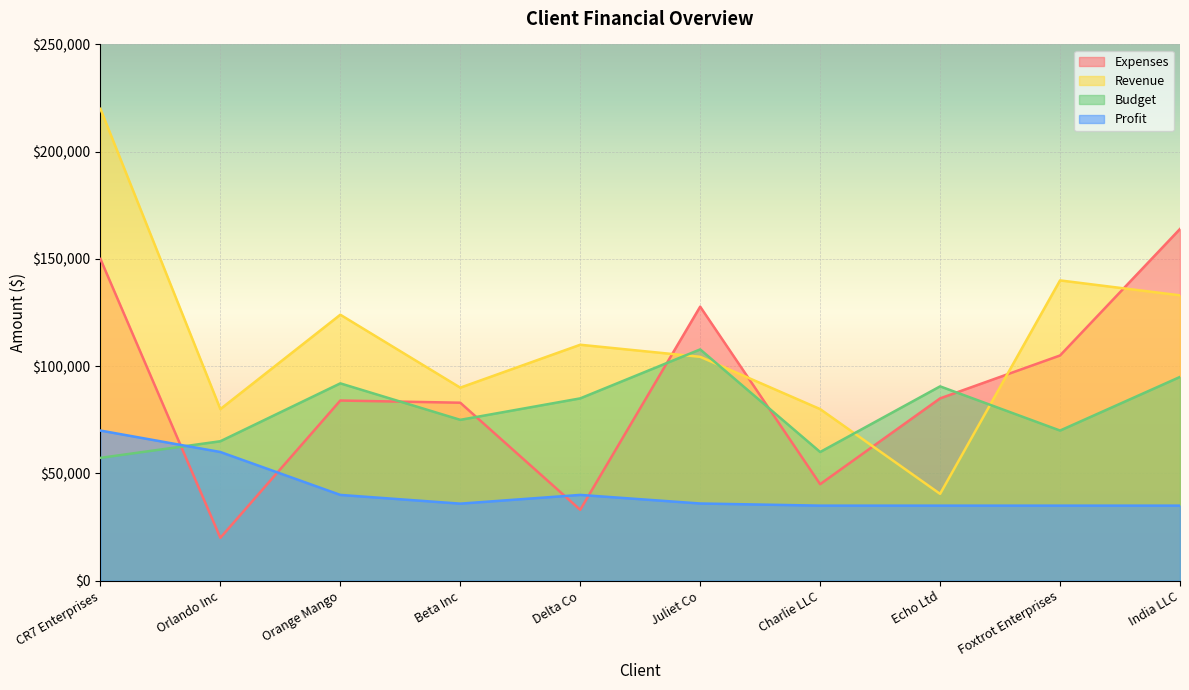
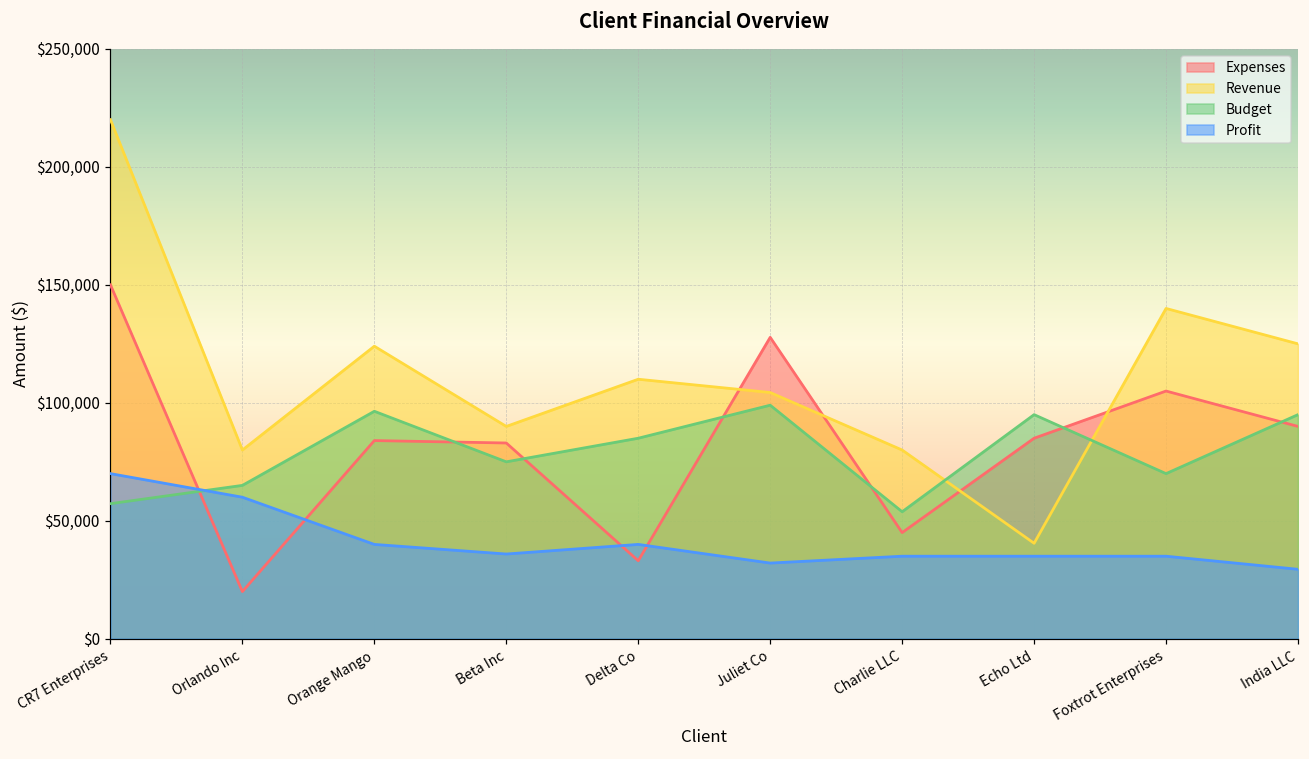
Budget, Orange Mango: $92,000 -> $96,000
Budget, Juliet Co: $108,000 -> $99,000
Profit, Juliet Co: $36,000 -> $32,000
Budget, Charlie LLC: $60,000 -> $54,000
Budget, Echo Ltd: $91,000 -> $95,000
Expenses, India LLC: $164,000 -> $90,000
Revenue, India LLC: $133,000 -> $125,000
Profit, India LLC: $35,000 -> $29,000
